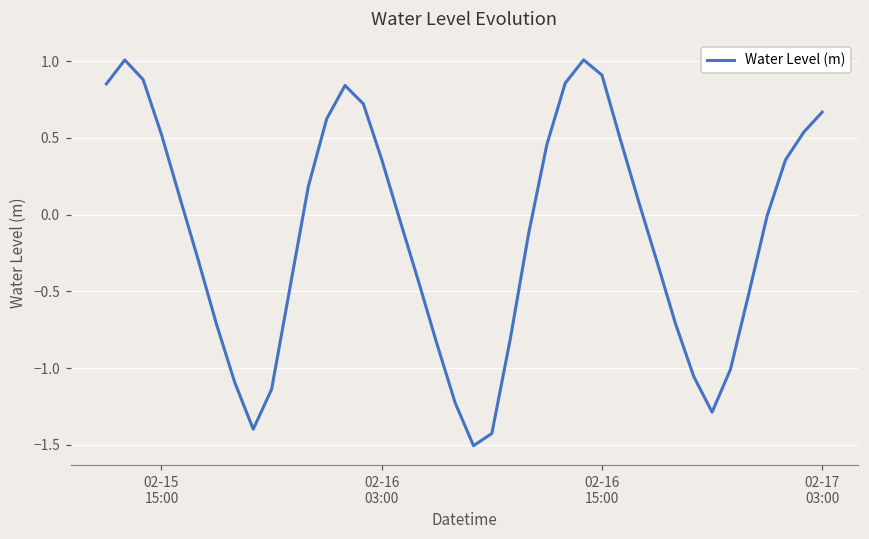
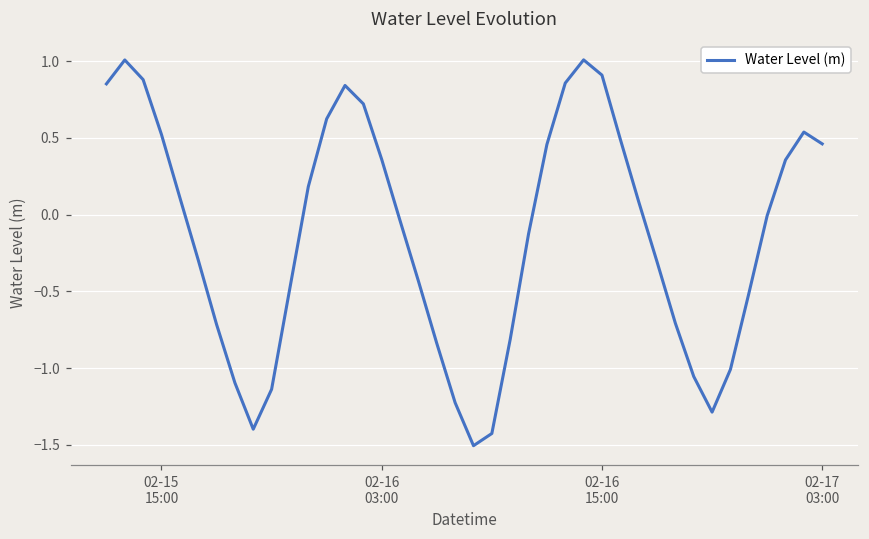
02-17 03:00: 0.67 -> 0.46
